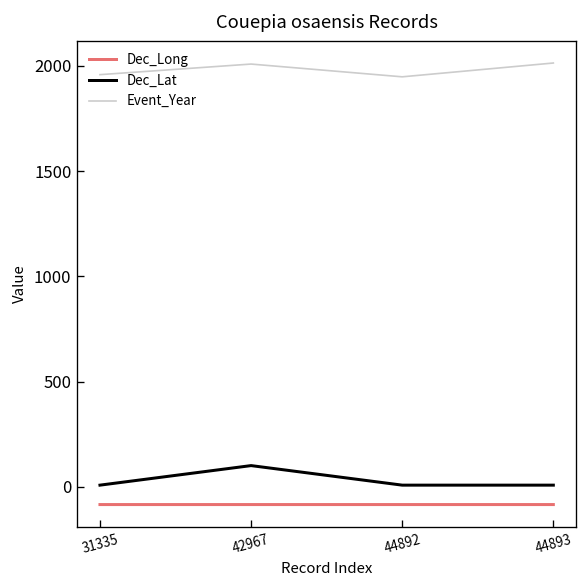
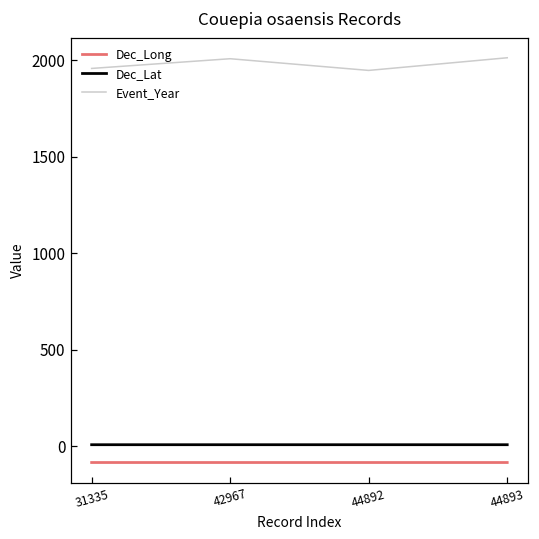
Dec_Lat, 42967: 100 -> 10
